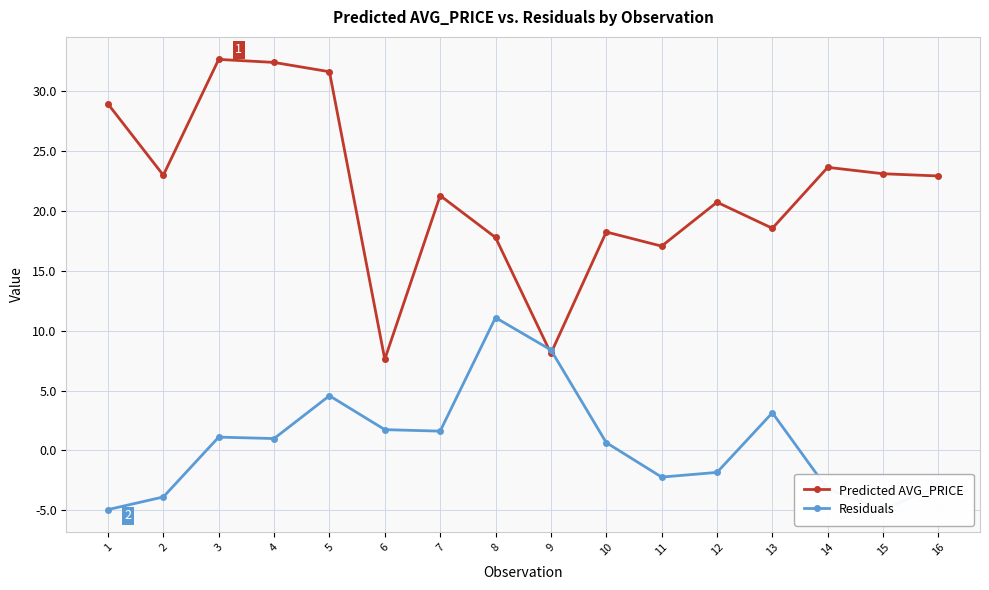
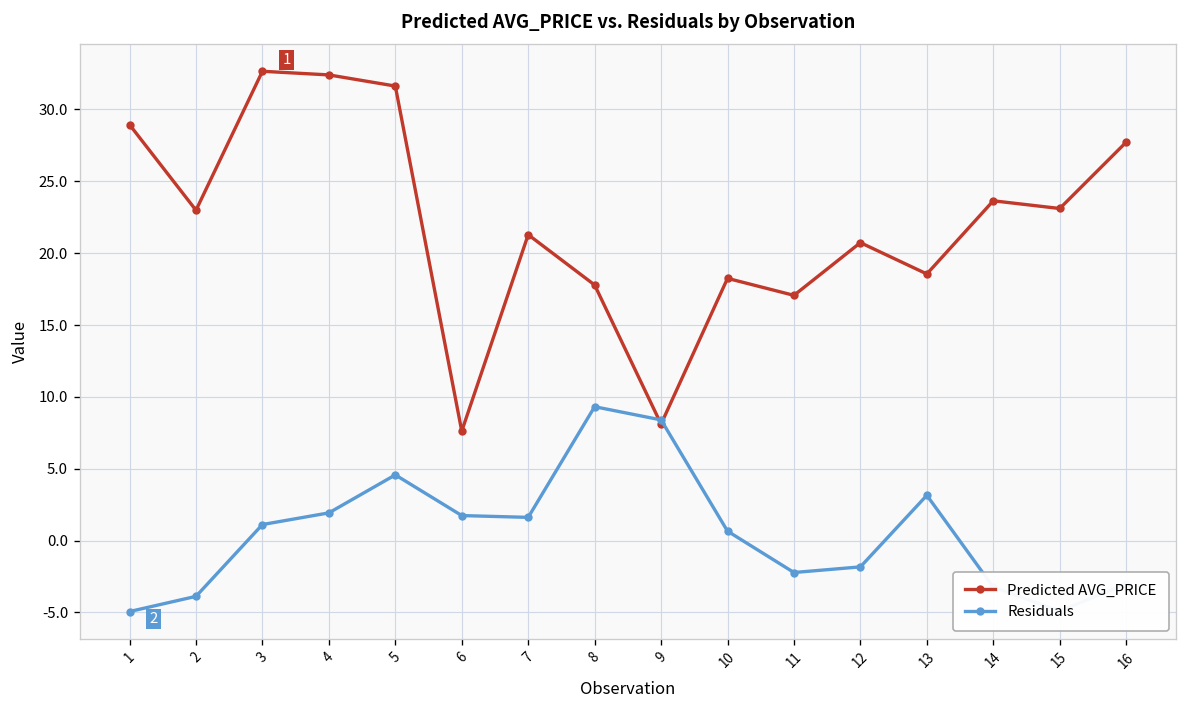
Residuals, 4: 1.0 -> 1.9
Residuals, 8: 11.1 -> 9.3
Predicted AVG_PRICE, 16: 22.9 -> 27.7
